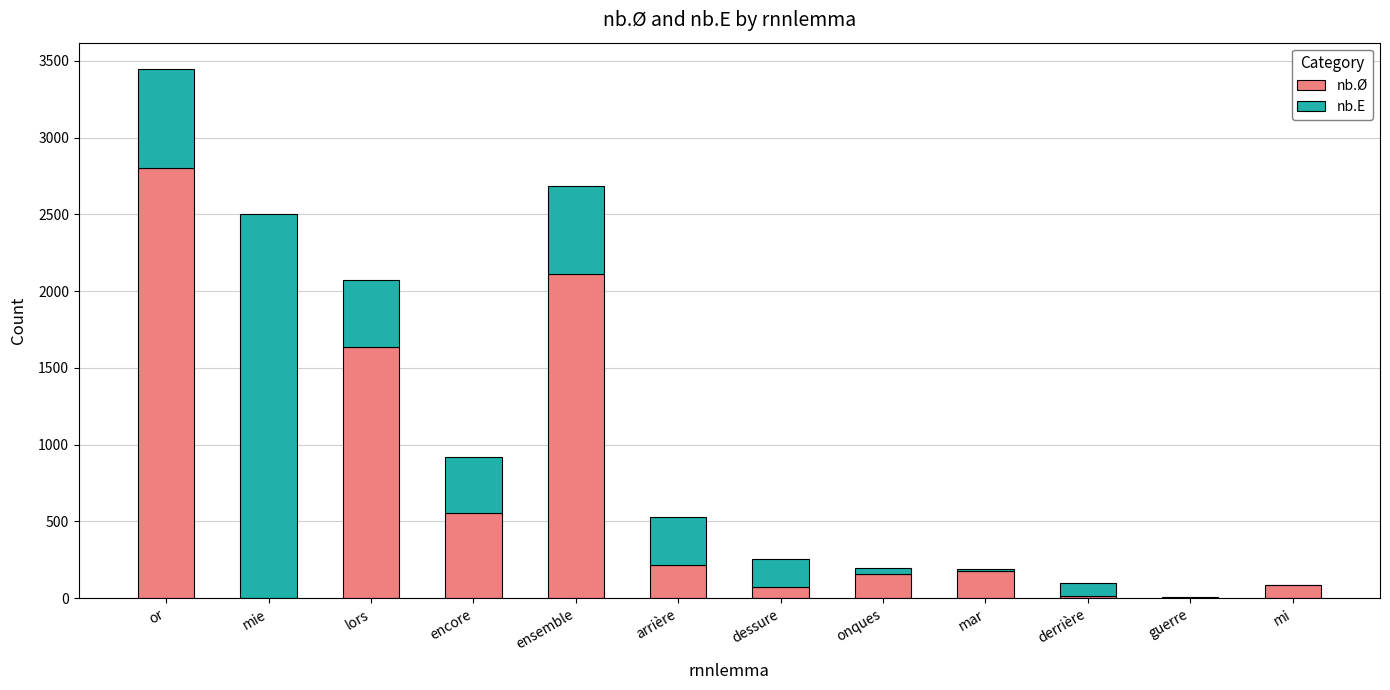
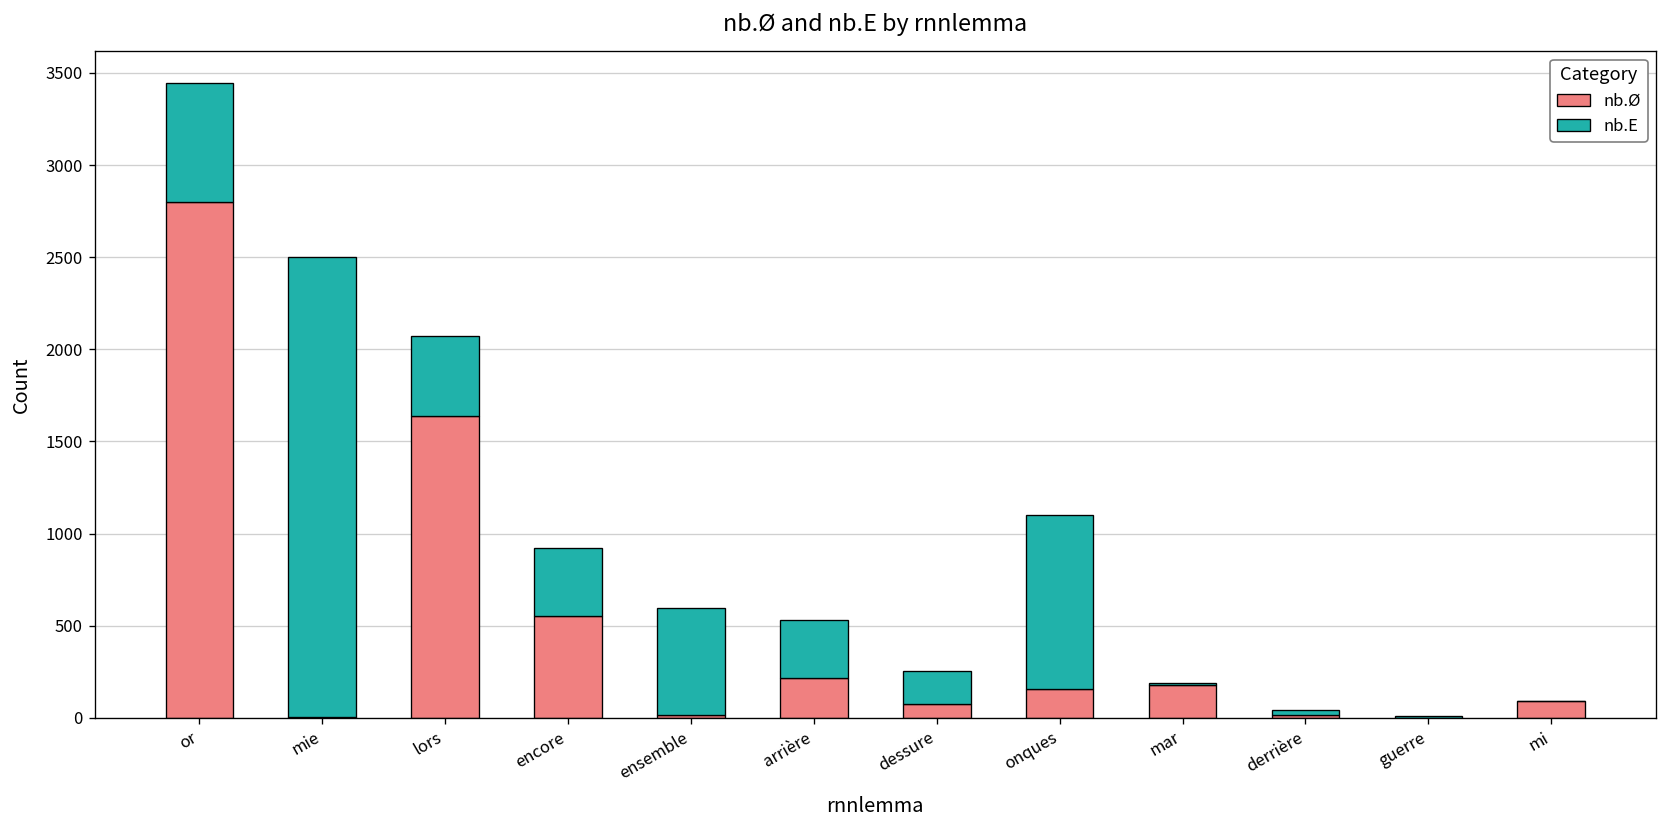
nb.Ø, ensemble: 2110 -> 20
nb.E, onques: 40 -> 950
nb.E, derrière: 80 -> 30
